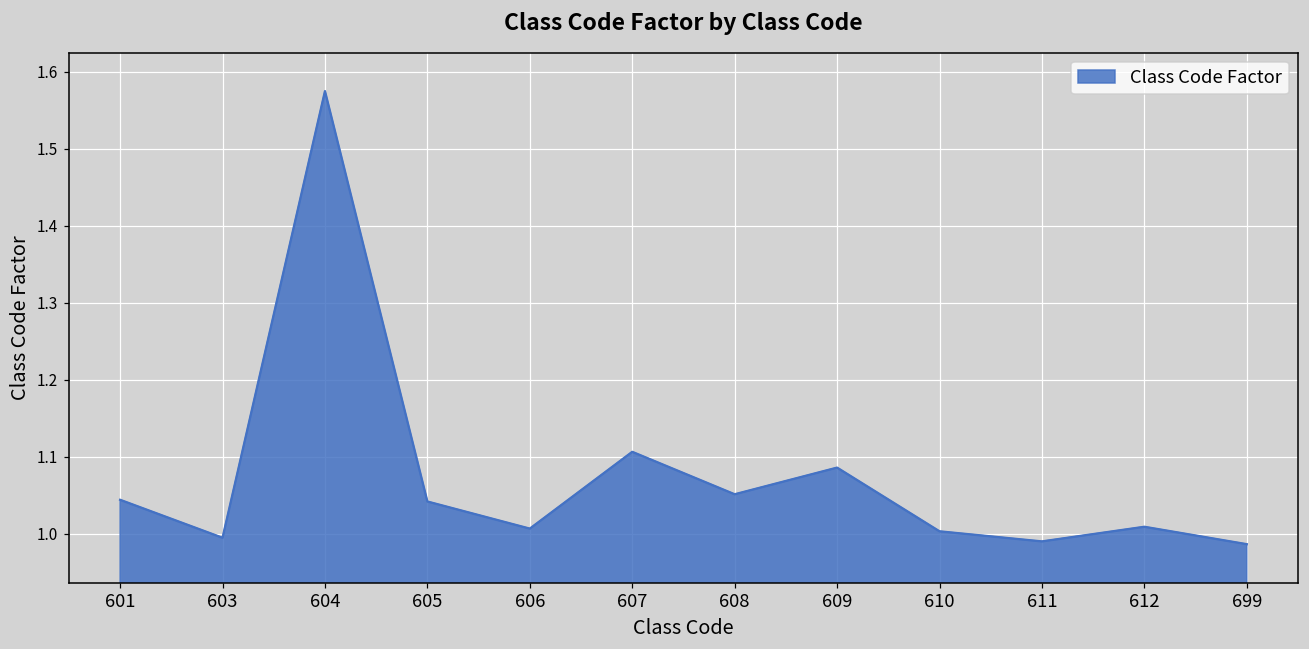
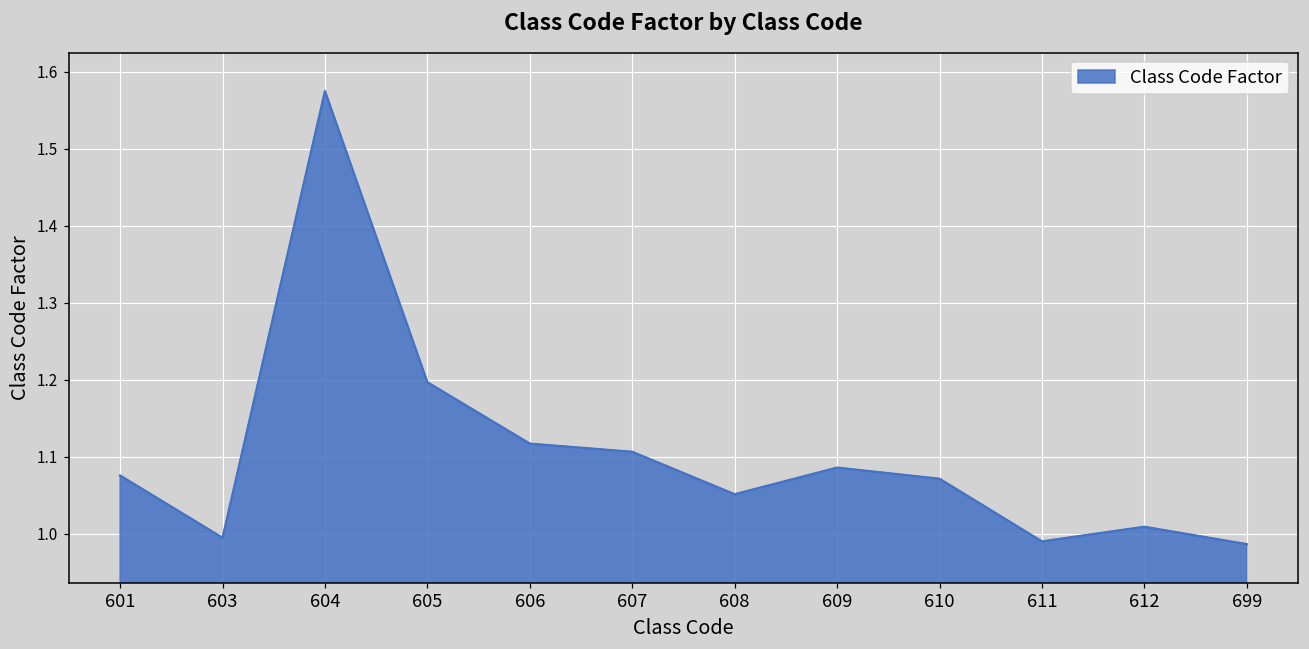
601: 1.04 -> 1.08
605: 1.04 -> 1.20
606: 1.01 -> 1.12
610: 1.00 -> 1.07
